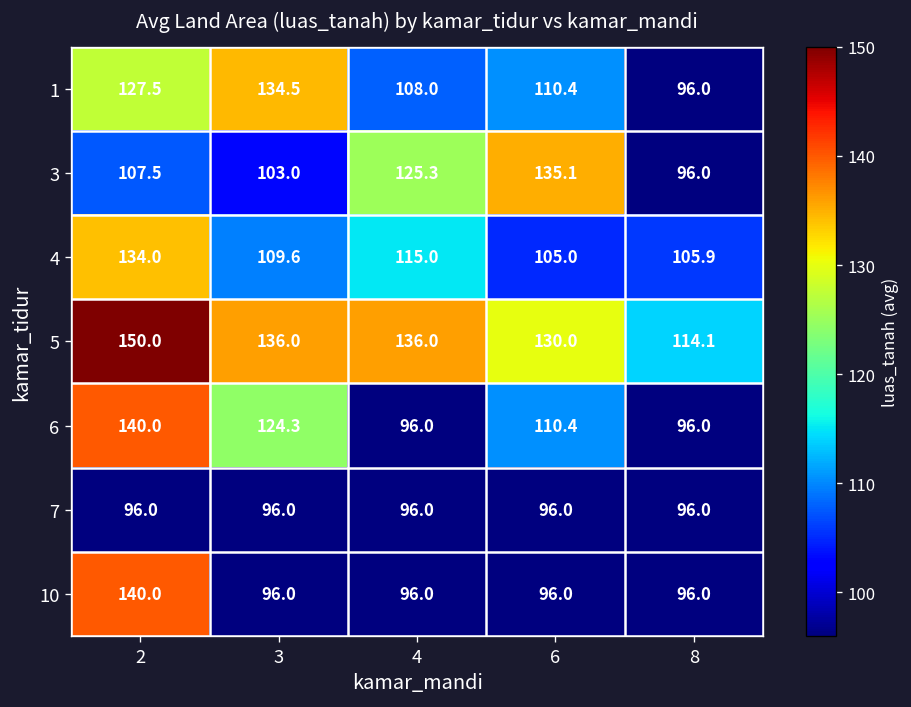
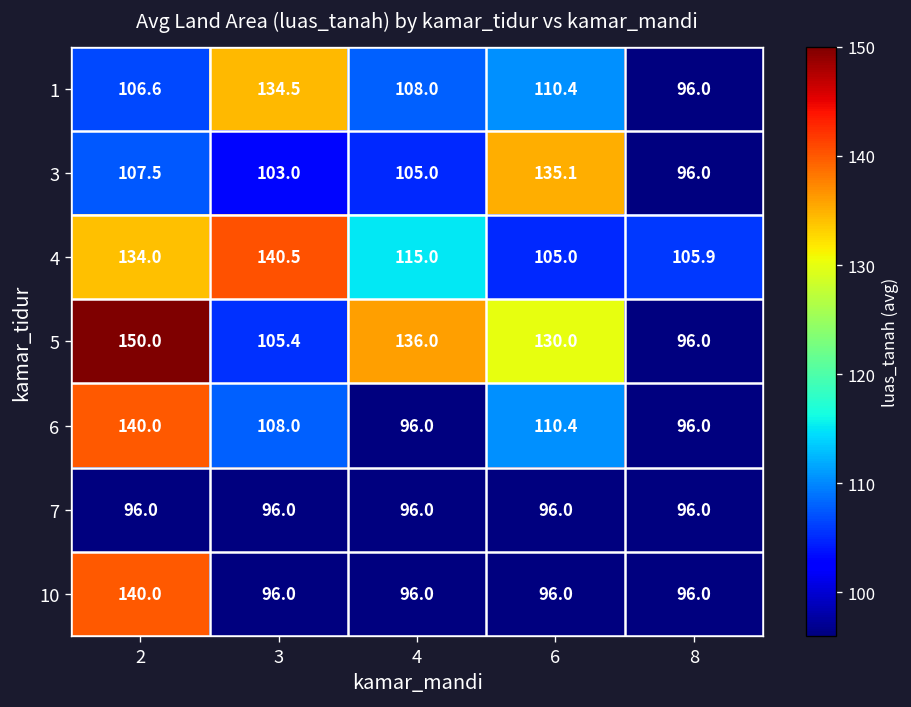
1, 2: 127.5 -> 106.6
3, 4: 125.3 -> 105.0
4, 3: 109.6 -> 140.5
5, 3: 136.0 -> 105.4
5, 8: 114.1 -> 96.0
6, 3: 124.3 -> 108.0
